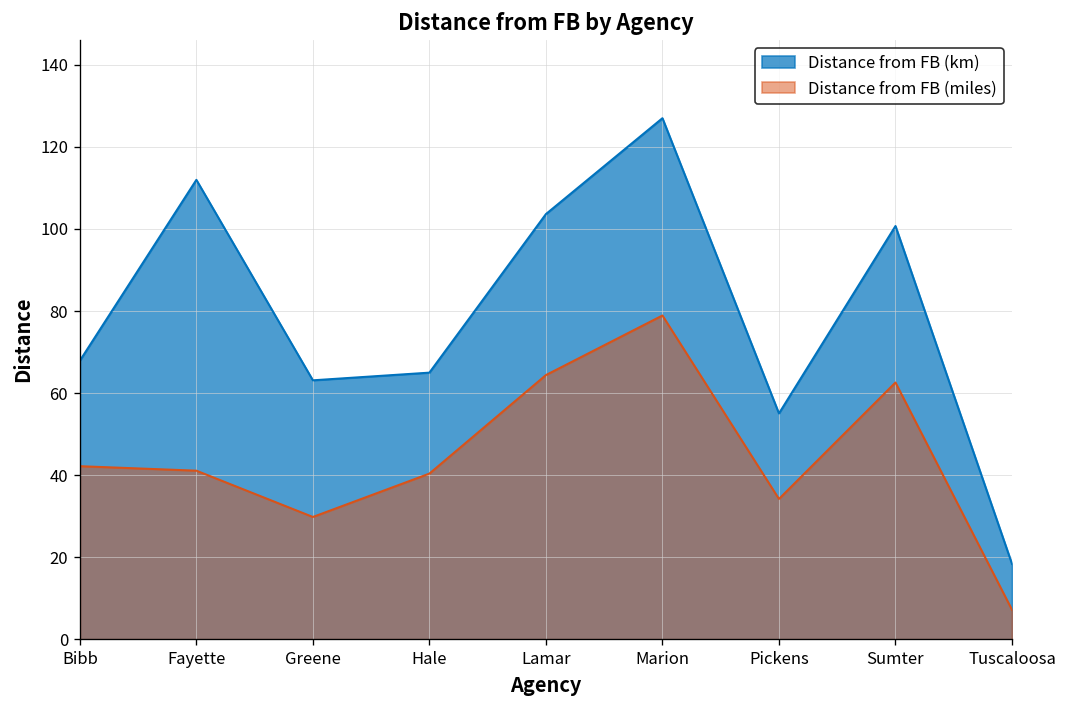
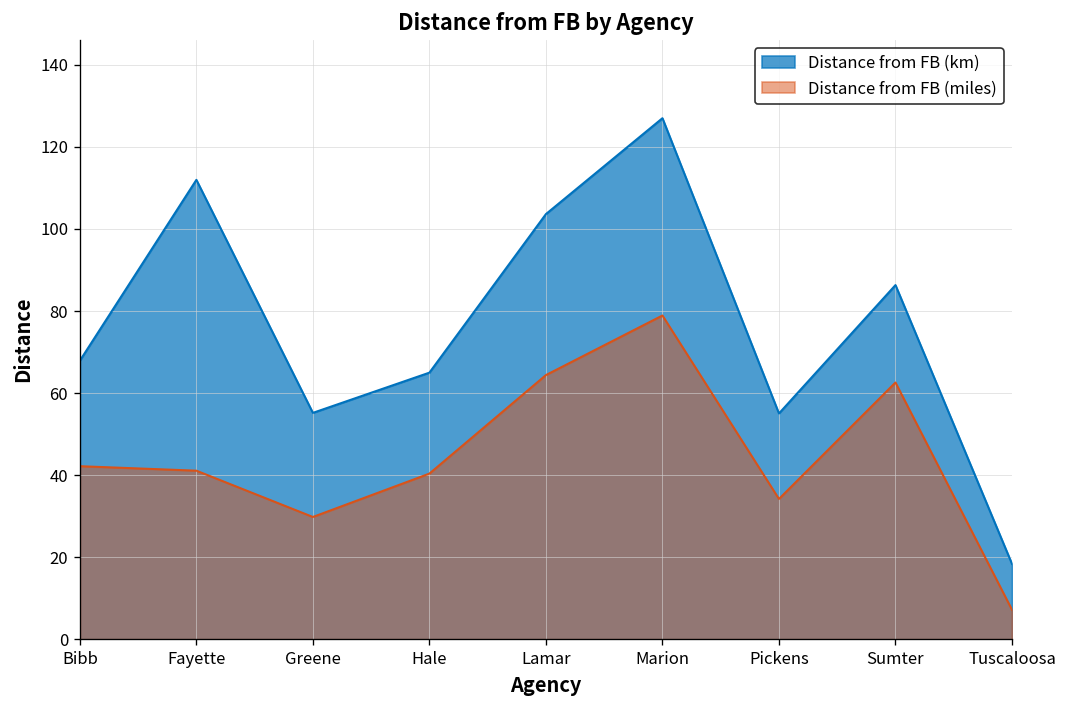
Distance from FB (km), Greene: 63 -> 55
Distance from FB (km), Sumter: 101 -> 86
